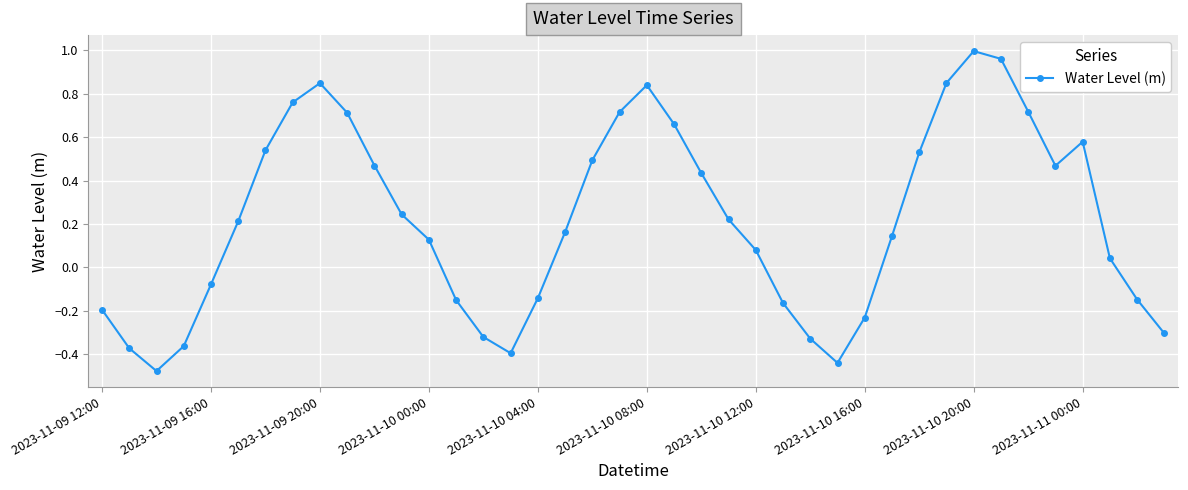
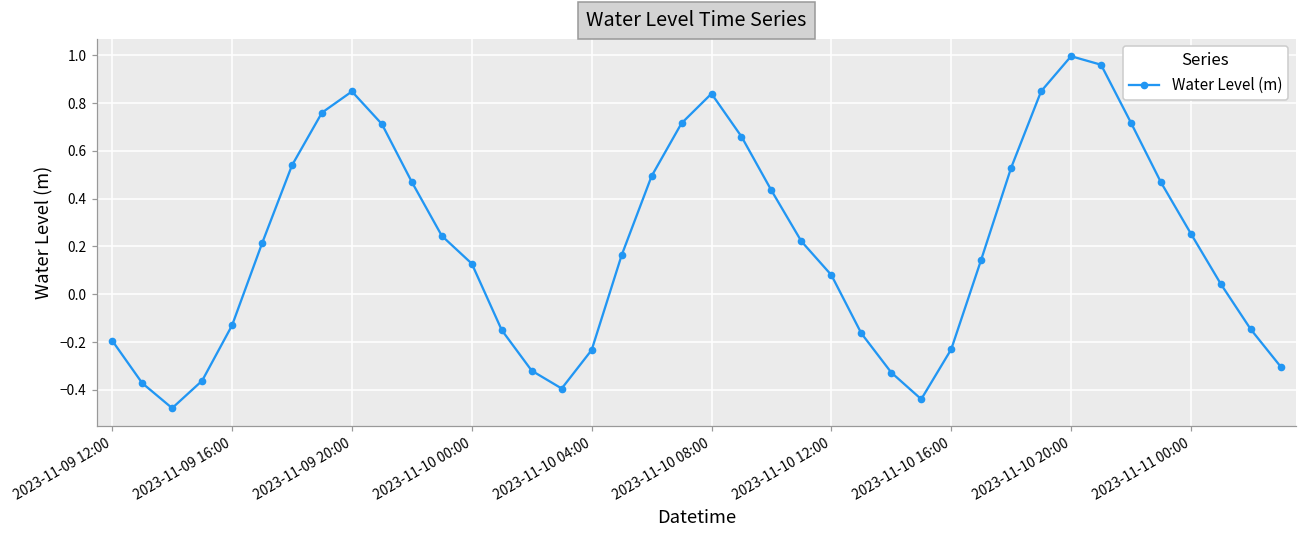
2023-11-09 16:00: -0.08 -> -0.13
2023-11-10 04:00: -0.14 -> -0.23
2023-11-11 00:00: 0.58 -> 0.25
